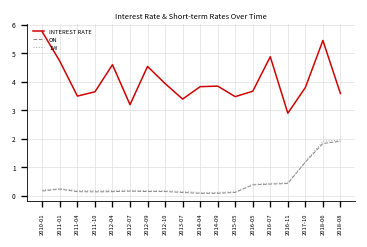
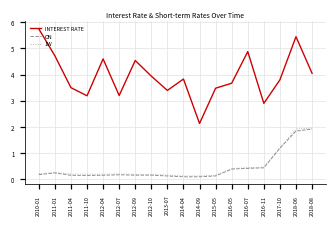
INTEREST RATE, 2011-10: 3.7 -> 3.2
INTEREST RATE, 2014-09: 3.9 -> 2.1
INTEREST RATE, 2018-08: 3.6 -> 4.1
